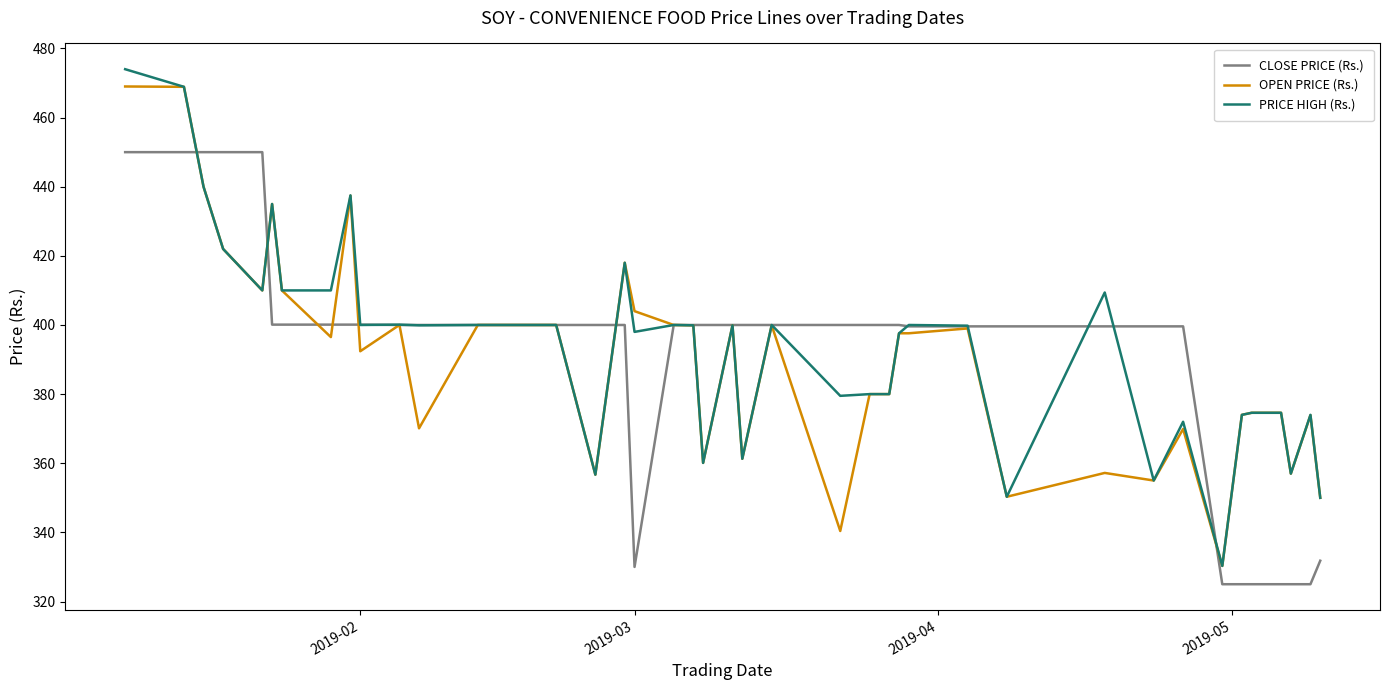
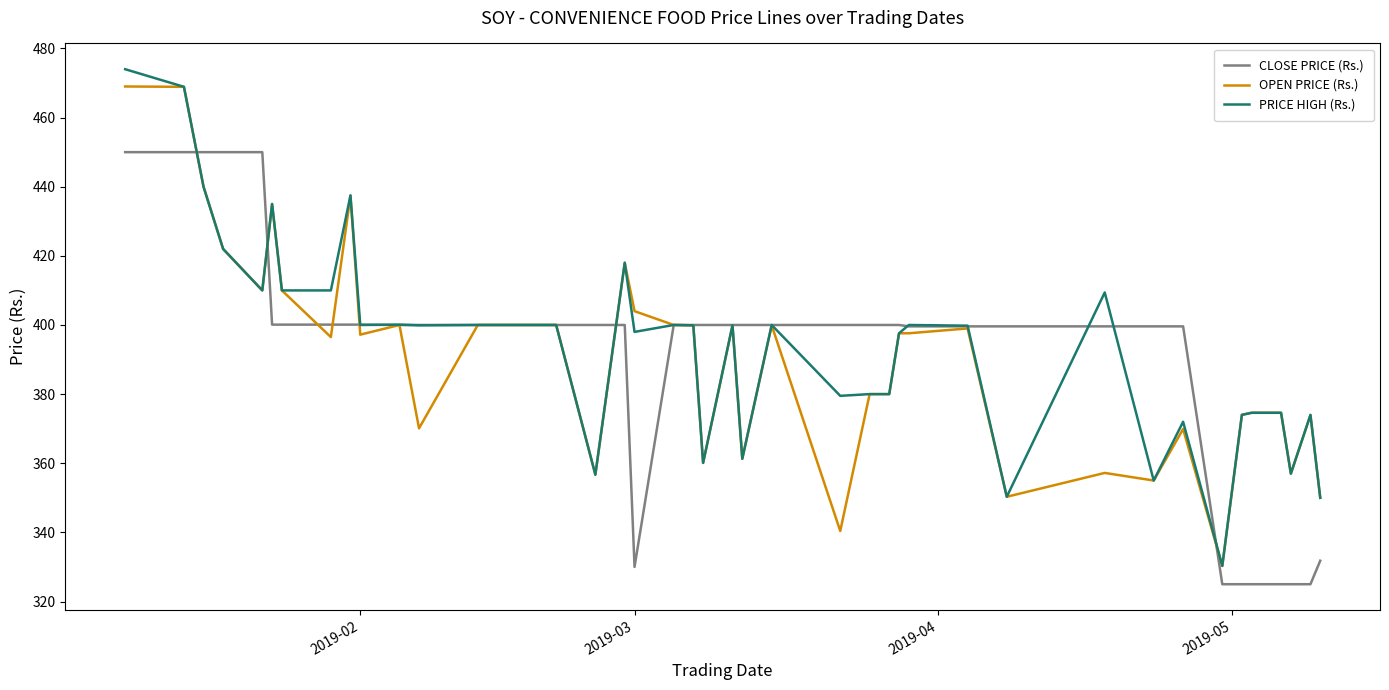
OPEN PRICE (Rs.), 2019-02: 392 -> 397
